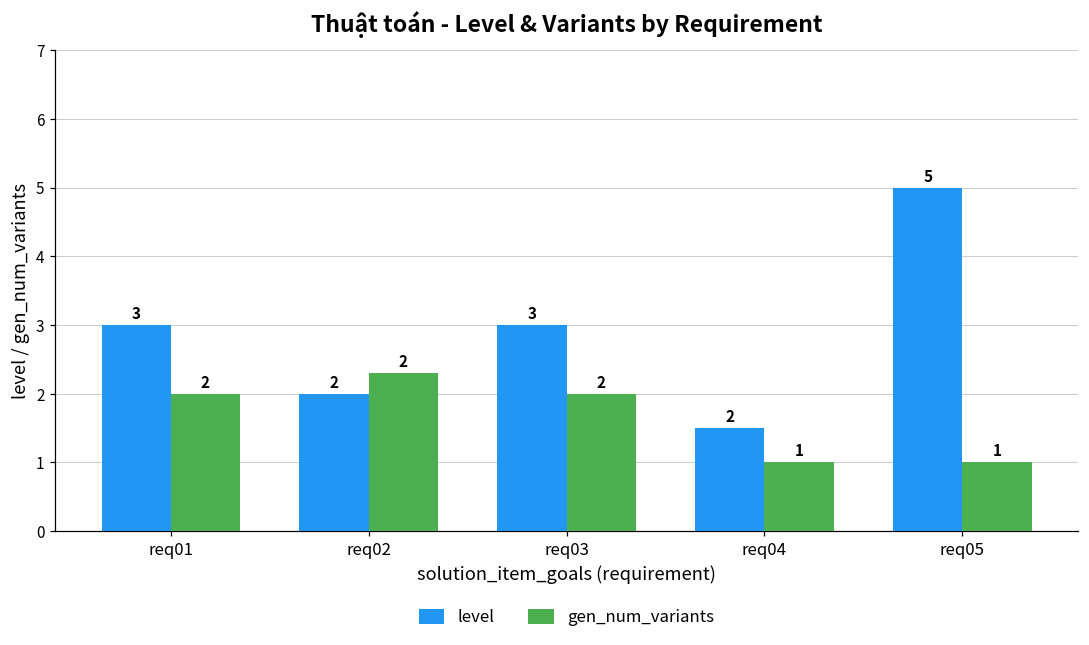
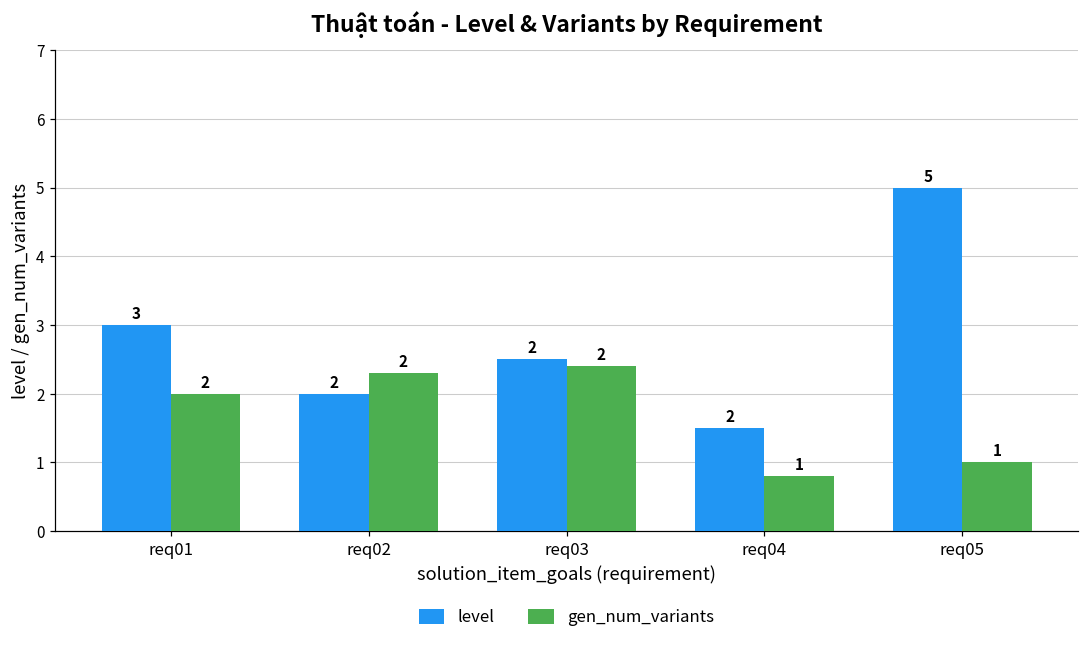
level, req03: 3 -> 2
gen_num_variants, req03: 2.0 -> 2.4
gen_num_variants, req04: 1.0 -> 0.8
